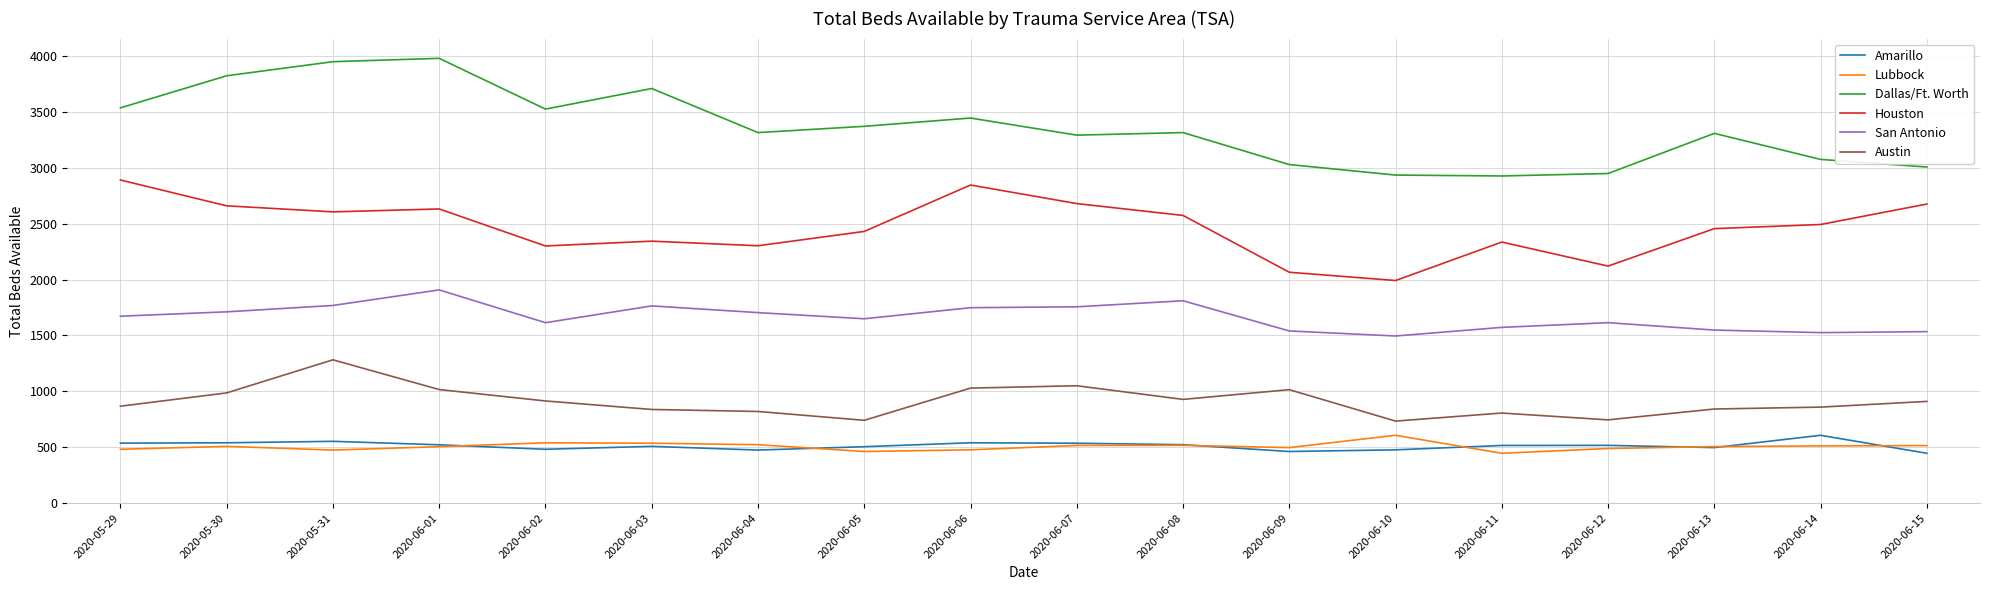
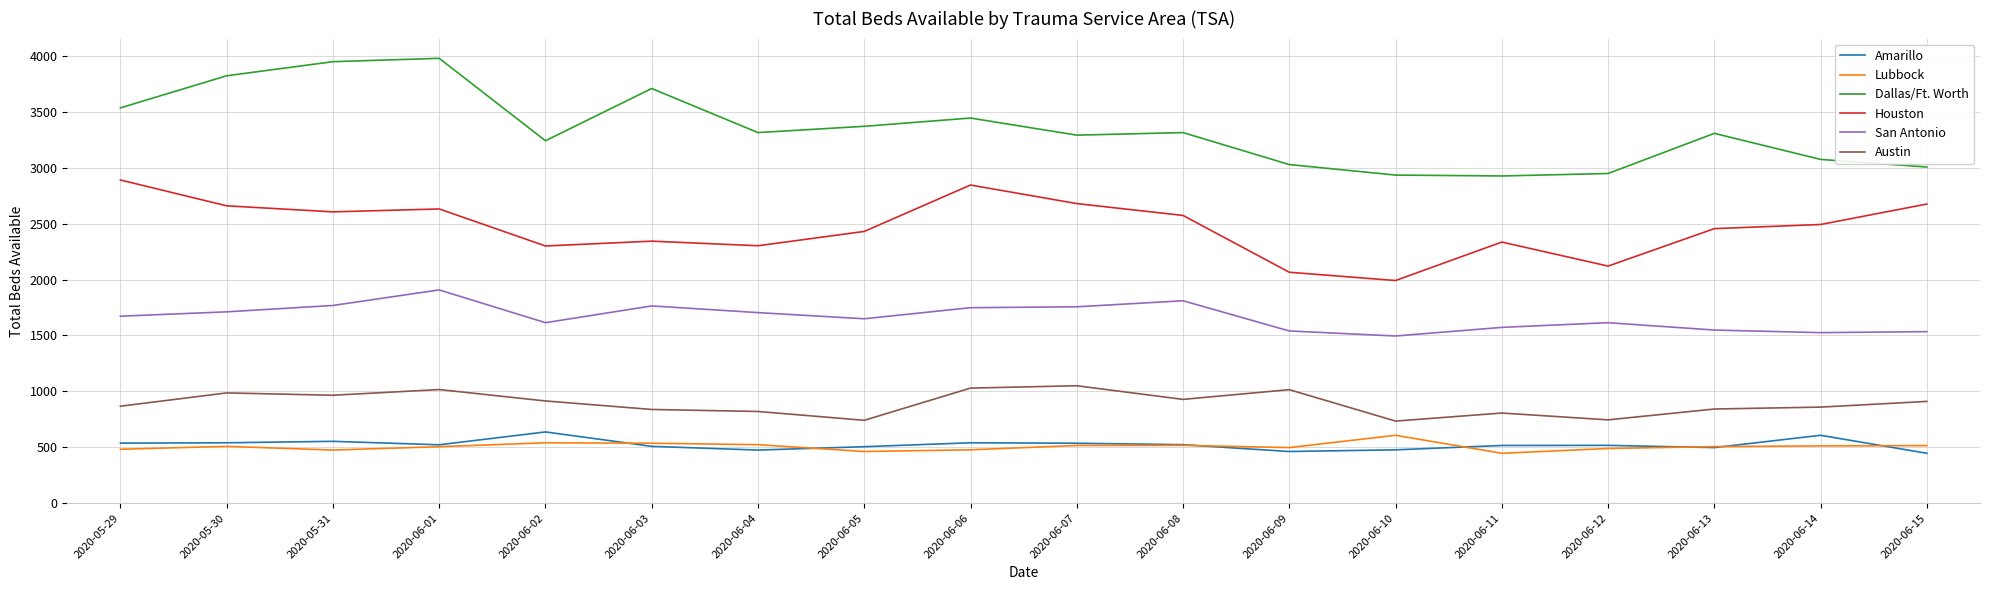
Austin, 2020-05-31: 1280 -> 970
Amarillo, 2020-06-02: 480 -> 640
Dallas/Ft. Worth, 2020-06-02: 3520 -> 3240
